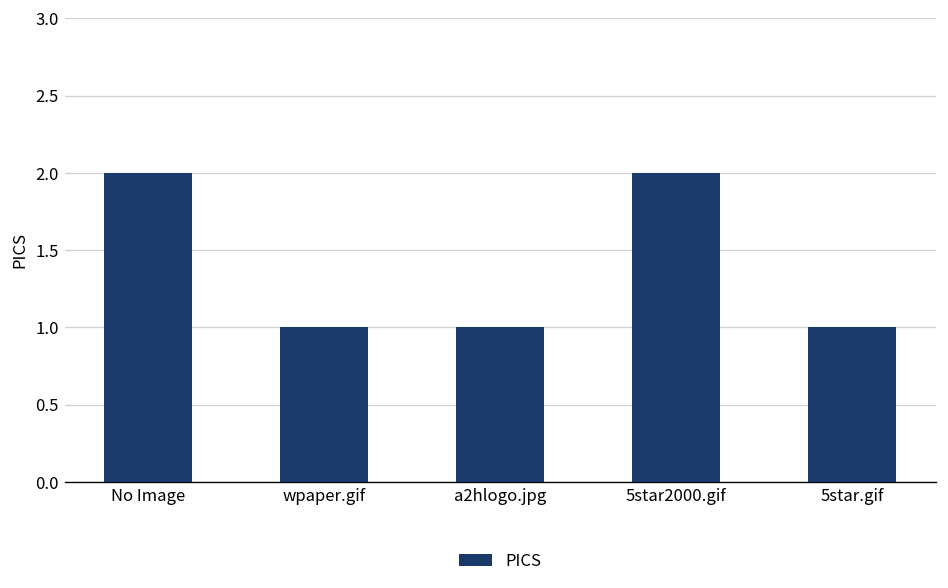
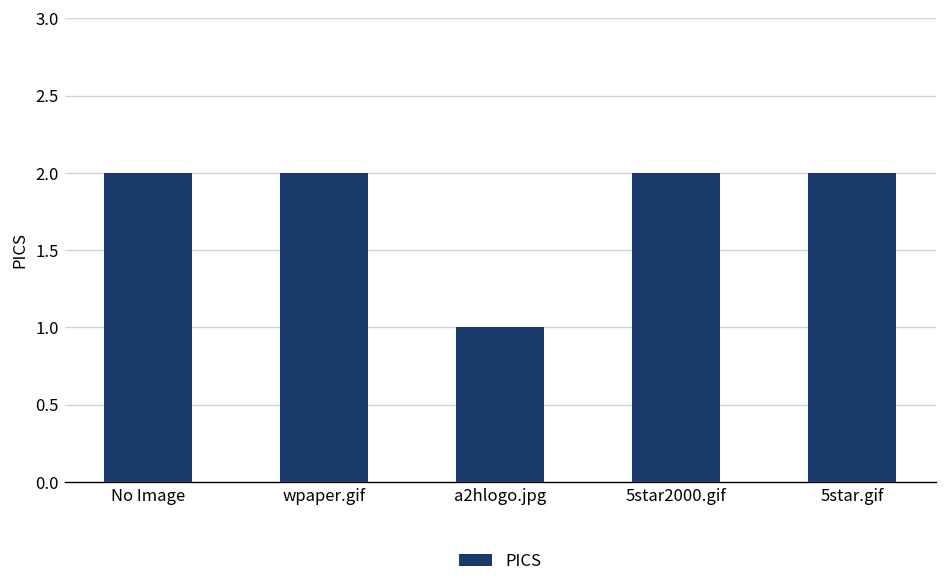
wpaper.gif: 1 -> 2
5star.gif: 1 -> 2
